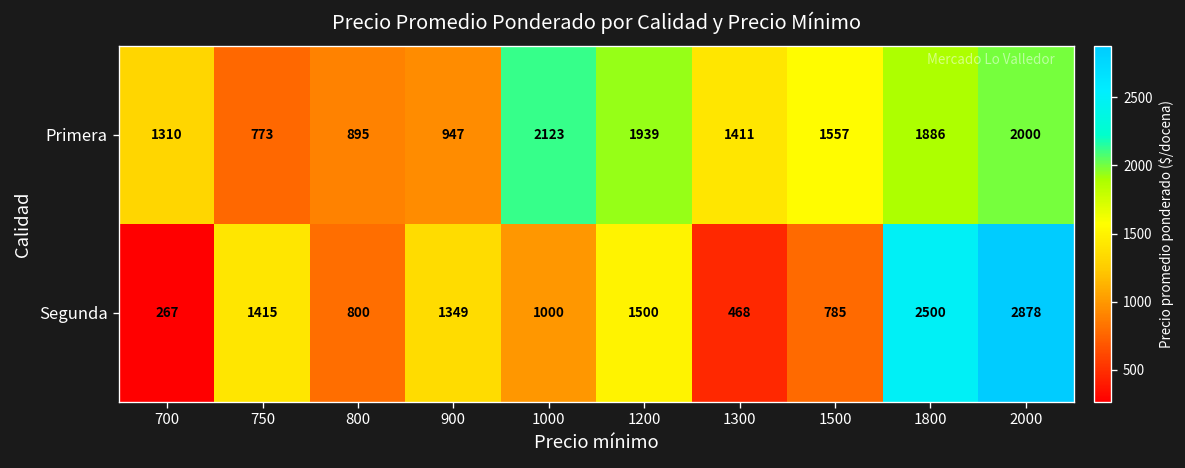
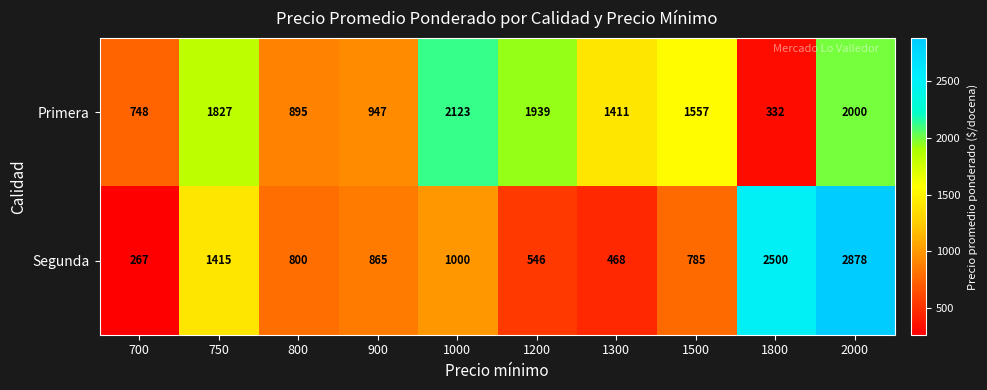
Primera, 700: 1310 -> 748
Primera, 750: 773 -> 1827
Primera, 1800: 1886 -> 332
Segunda, 900: 1349 -> 865
Segunda, 1200: 1500 -> 546
